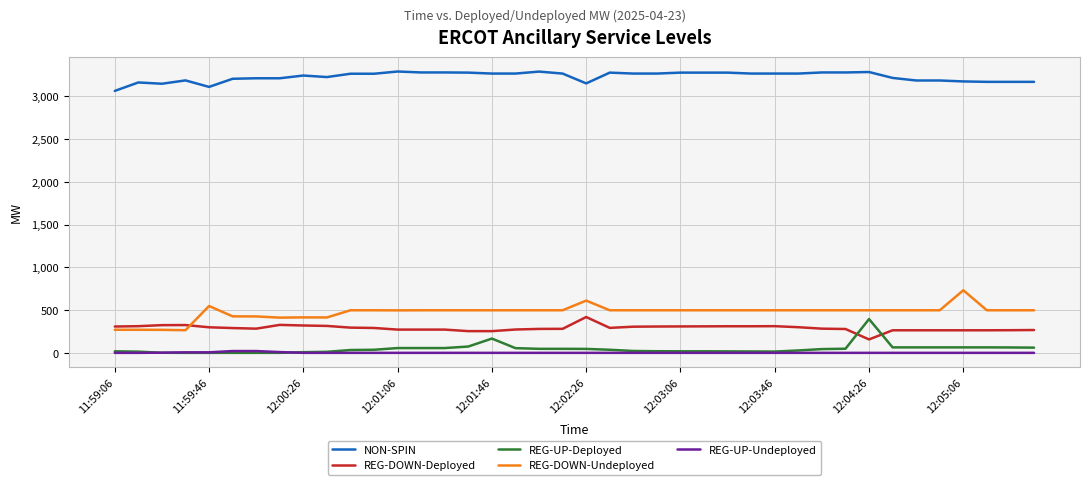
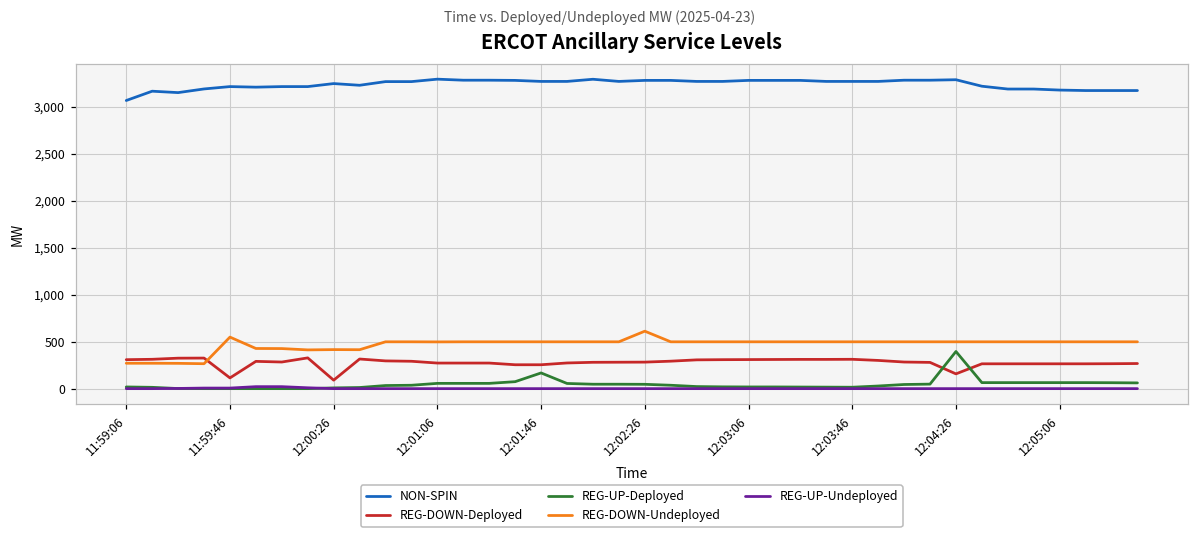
NON-SPIN, 11:59:46: 3,100 -> 3,200
REG-DOWN-Deployed, 11:59:46: 300 -> 100
REG-DOWN-Deployed, 12:00:26: 300 -> 100
NON-SPIN, 12:02:26: 3,200 -> 3,300
REG-DOWN-Deployed, 12:02:26: 400 -> 300
REG-DOWN-Undeployed, 12:05:06: 700 -> 500
